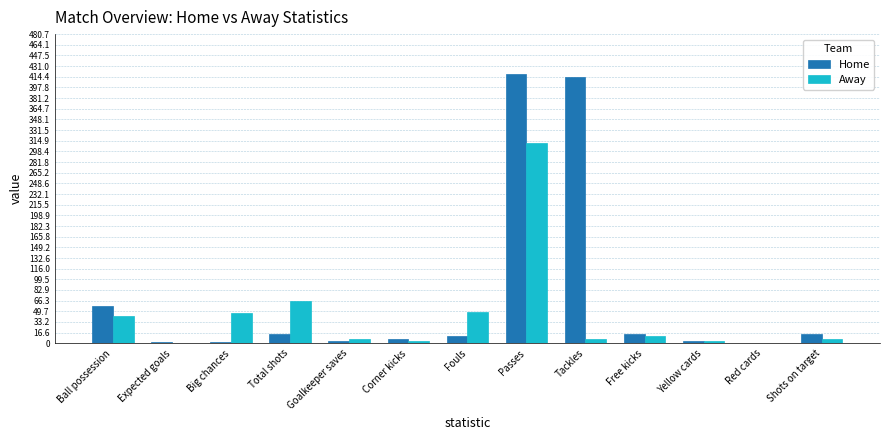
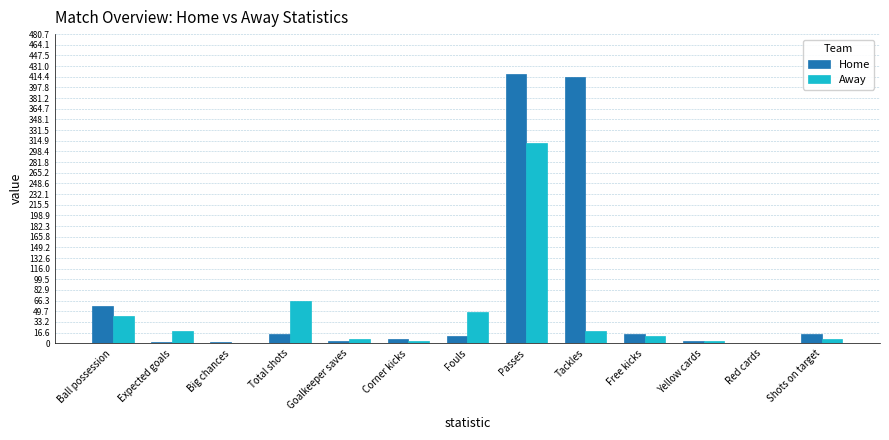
Away, Expected goals: 0 -> 20
Away, Big chances: 50 -> 0
Away, Tackles: 10 -> 20
